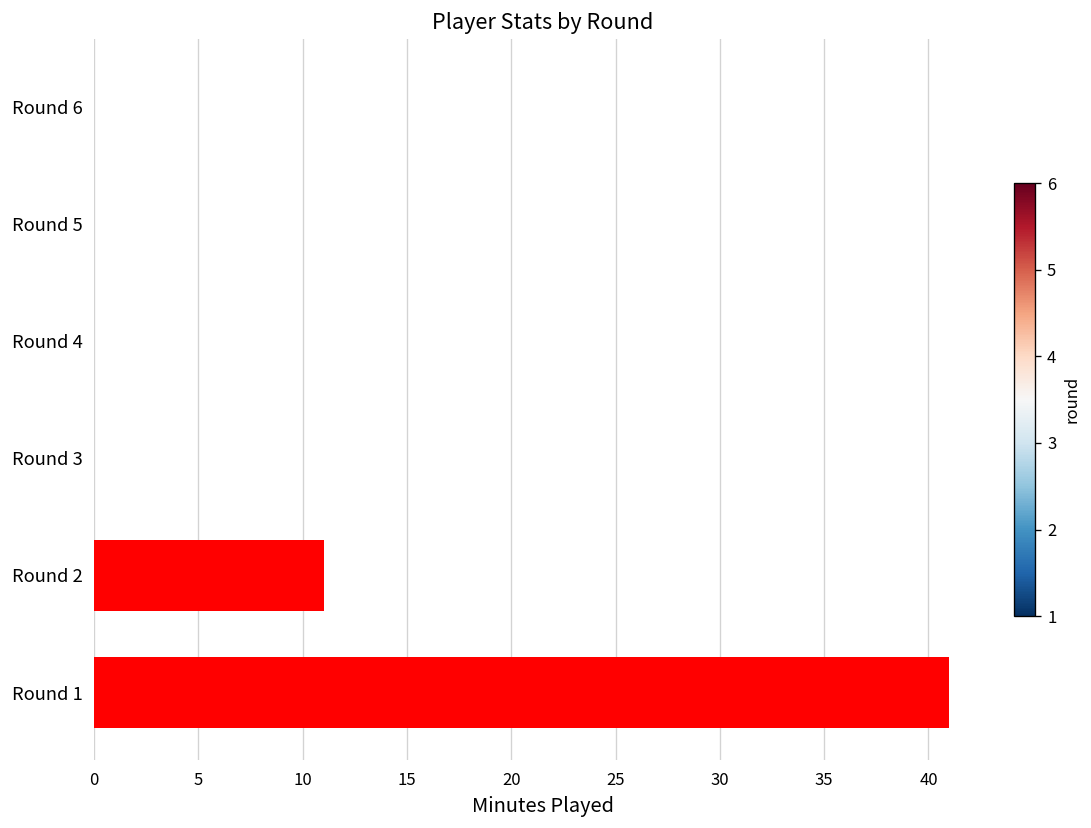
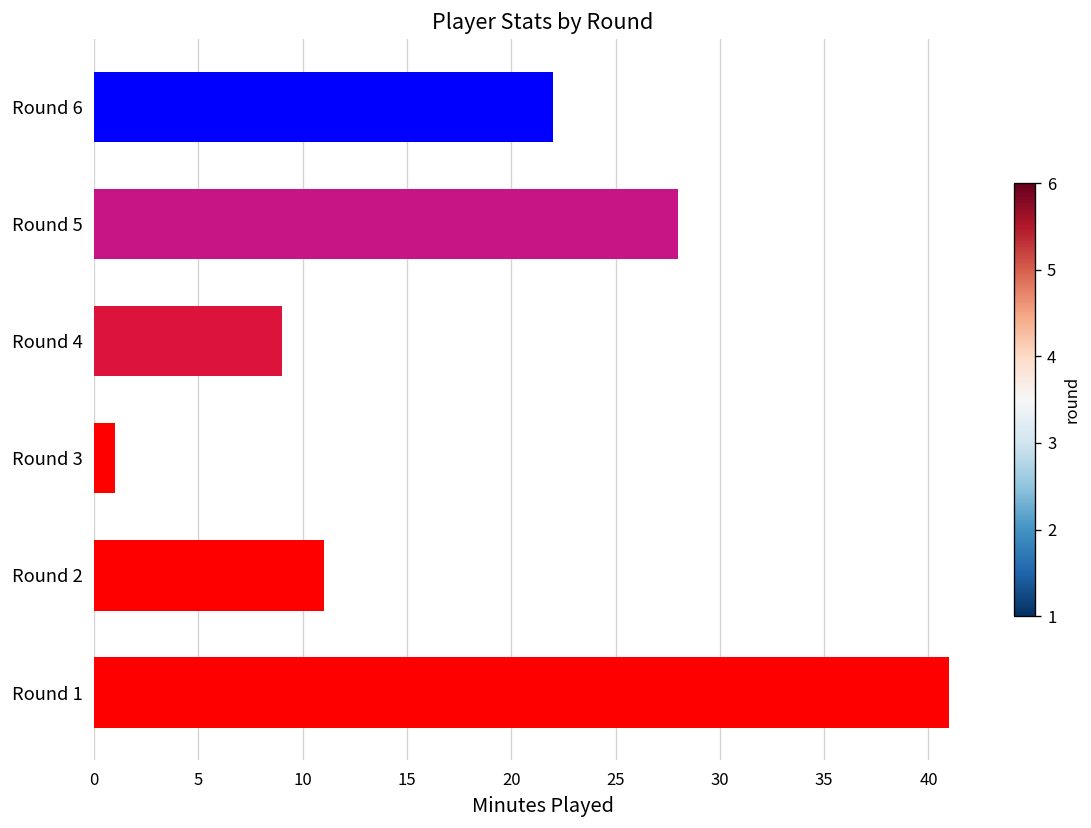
Round 6: 0 -> 22
Round 5: 0 -> 28
Round 4: 0 -> 9
Round 3: 0 -> 1
